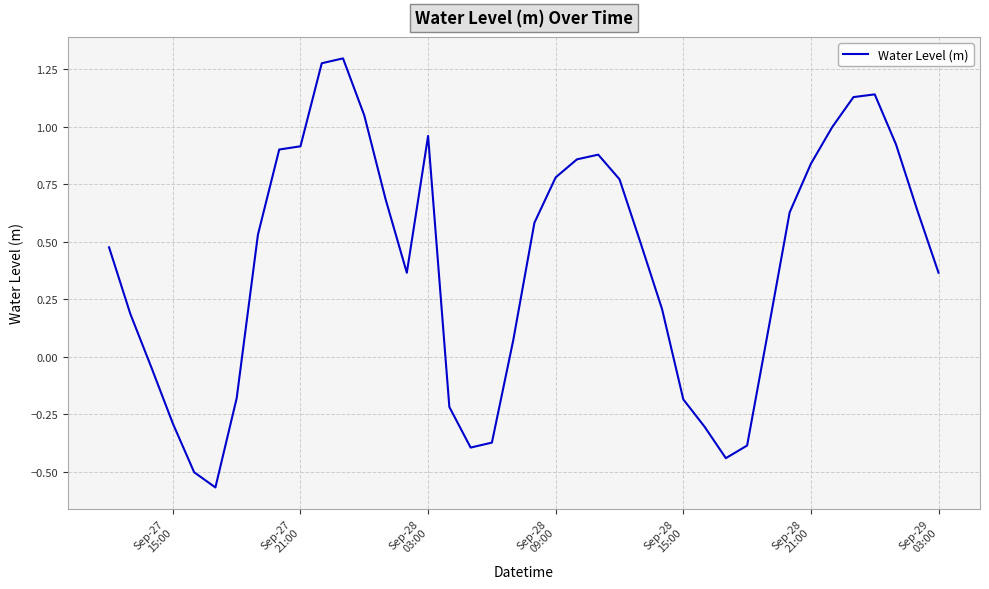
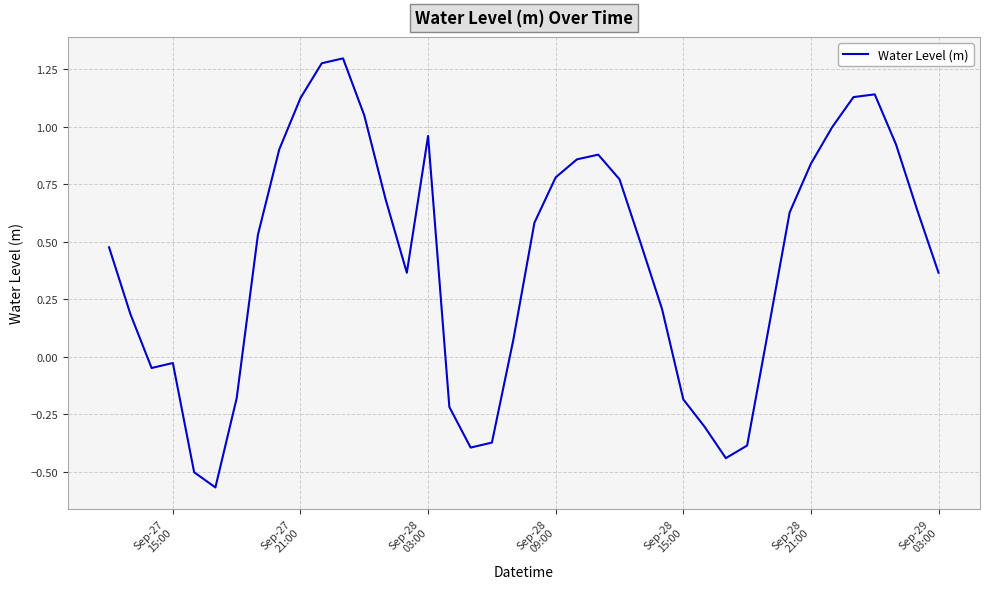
Sep-27 15:00: -0.29 -> -0.03
Sep-27 21:00: 0.92 -> 1.13
